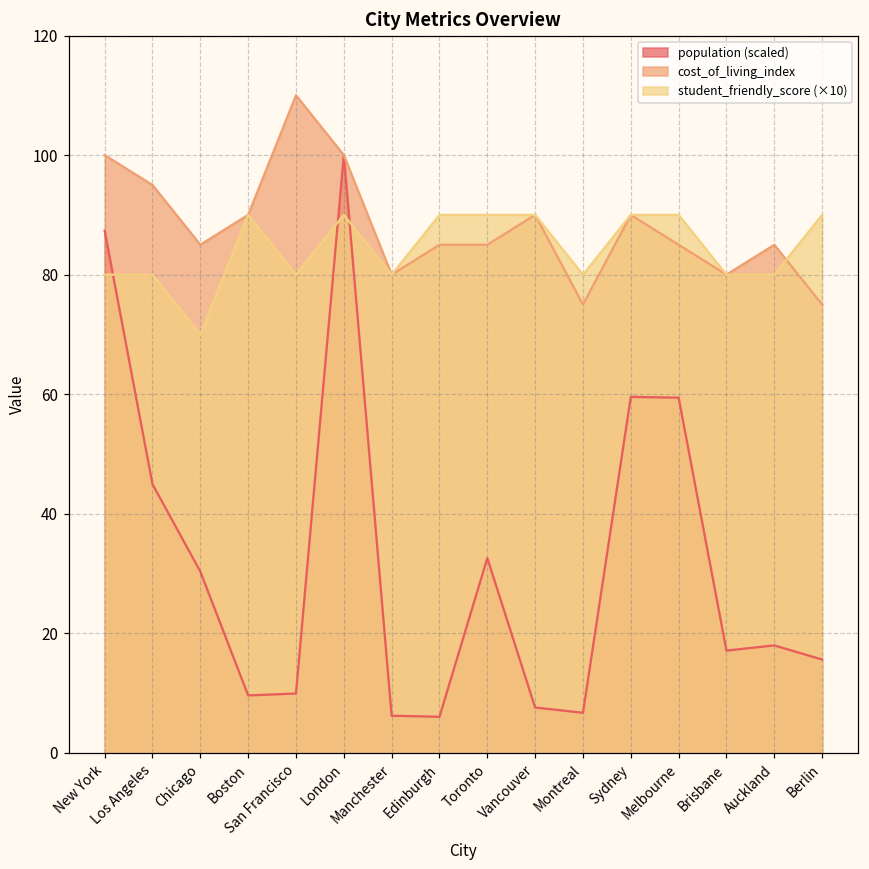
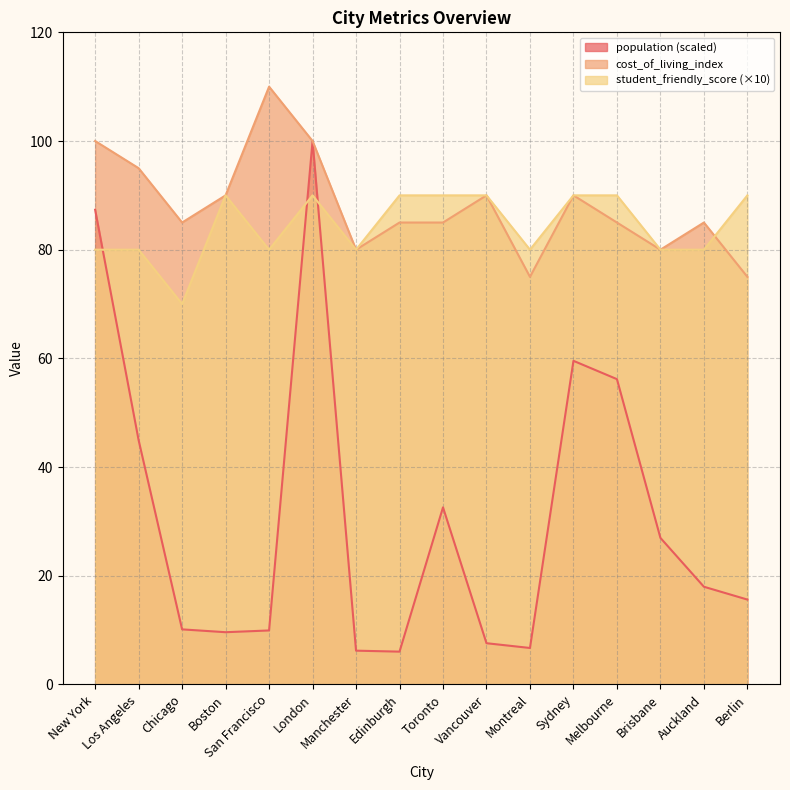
population (scaled), Chicago: 30 -> 10
population (scaled), Melbourne: 59 -> 56
population (scaled), Brisbane: 17 -> 27
